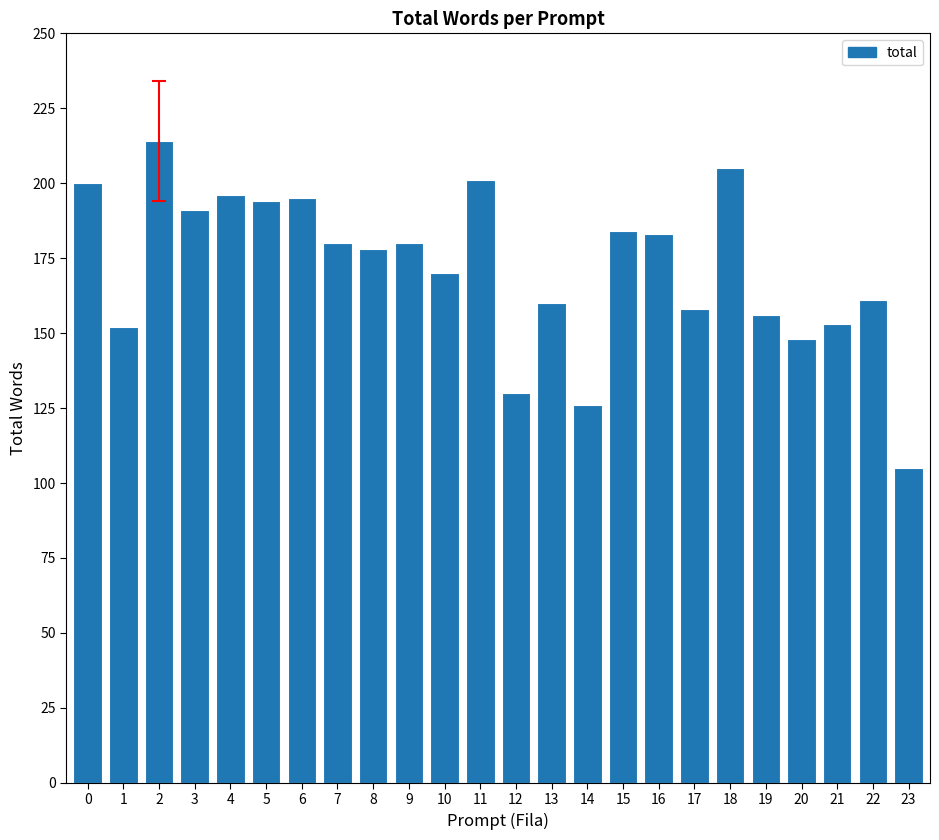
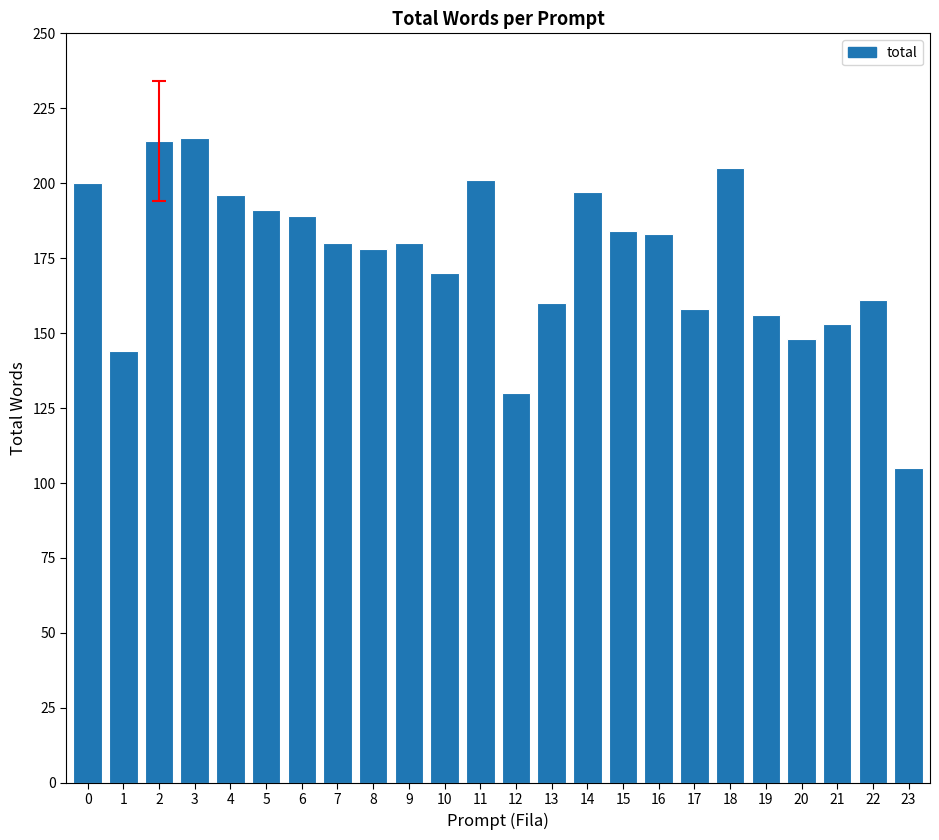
total, 1: 152 -> 144
total, 3: 191 -> 215
total, 5: 194 -> 191
total, 6: 195 -> 189
total, 14: 126 -> 197
